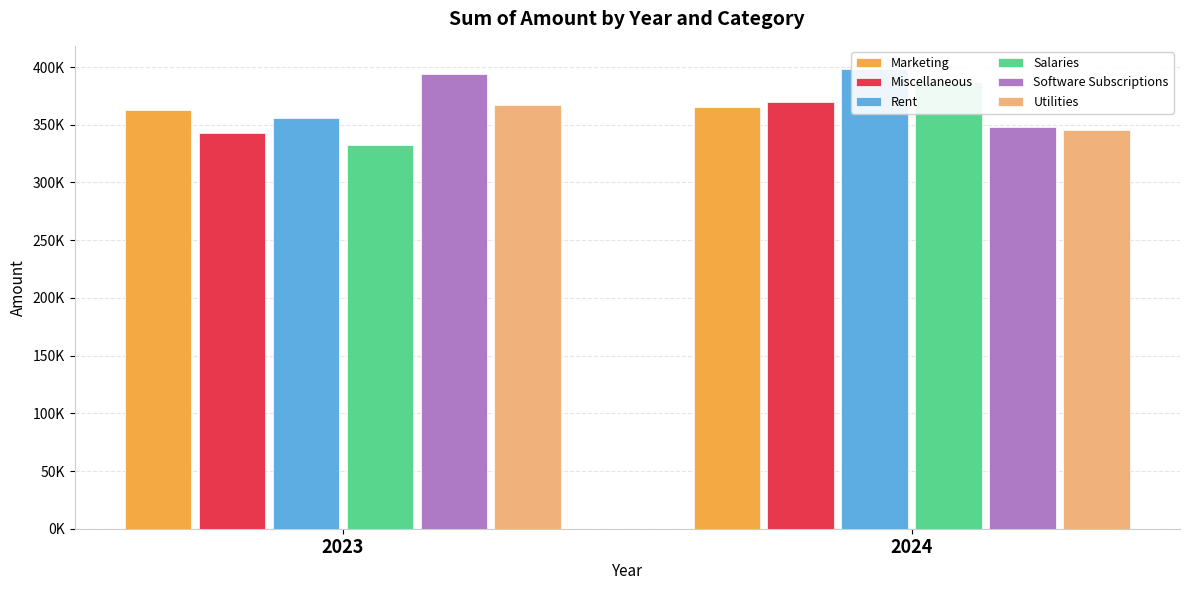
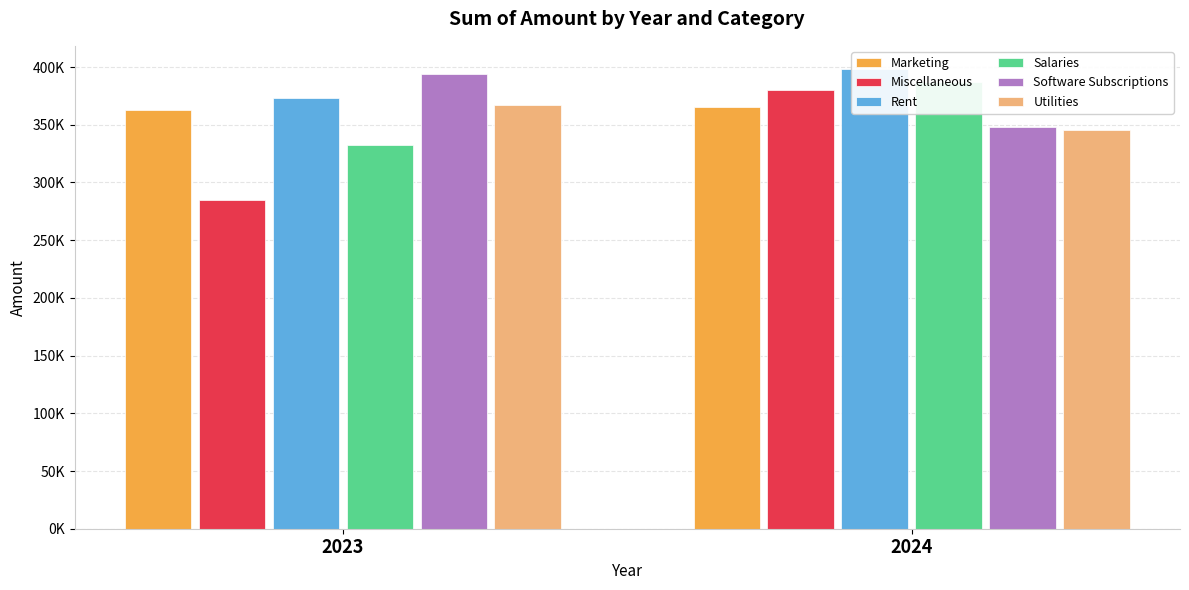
Miscellaneous, 2023: 343000 -> 285000
Rent, 2023: 356000 -> 373000
Miscellaneous, 2024: 370000 -> 380000
